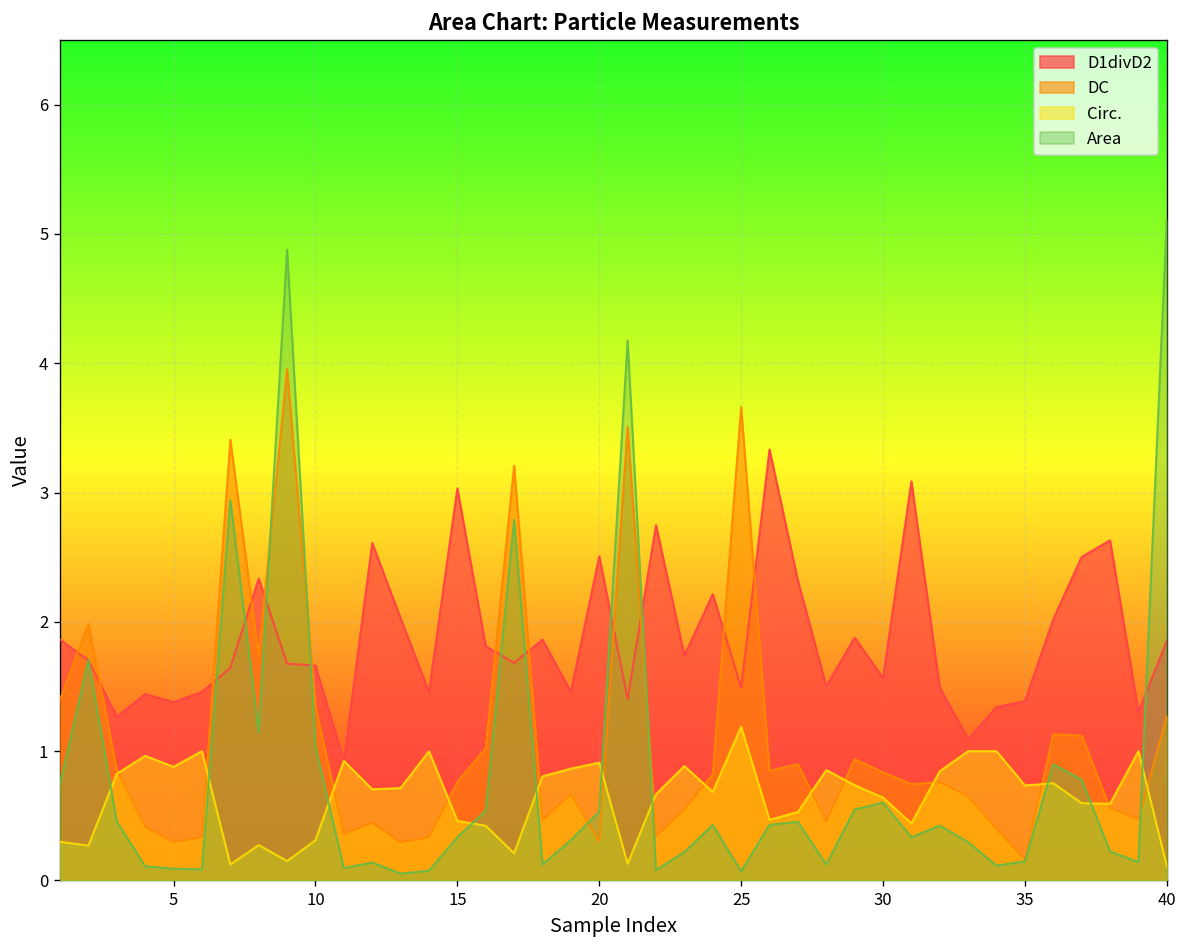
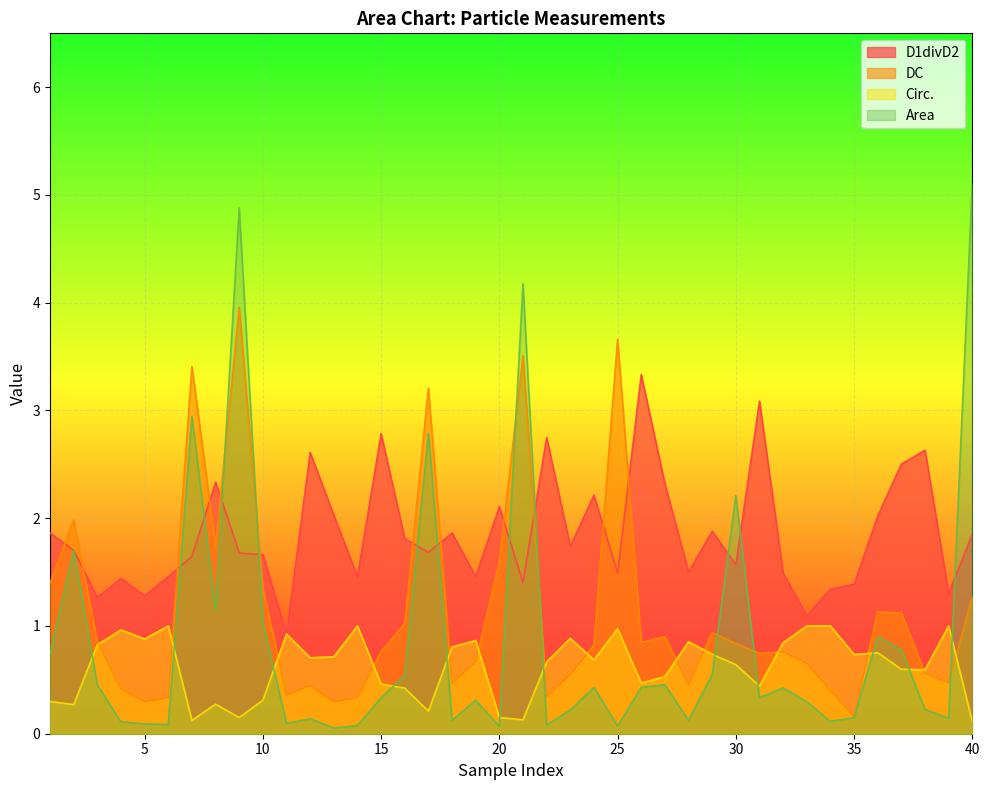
D1divD2, 5: 1.38 -> 1.28
D1divD2, 15: 3.03 -> 2.78
D1divD2, 20: 2.51 -> 2.11
DC, 20: 0.30 -> 1.60
Circ., 20: 0.91 -> 0.15
Area, 20: 0.53 -> 0.07
Circ., 25: 1.19 -> 0.97
Area, 30: 0.60 -> 2.21
